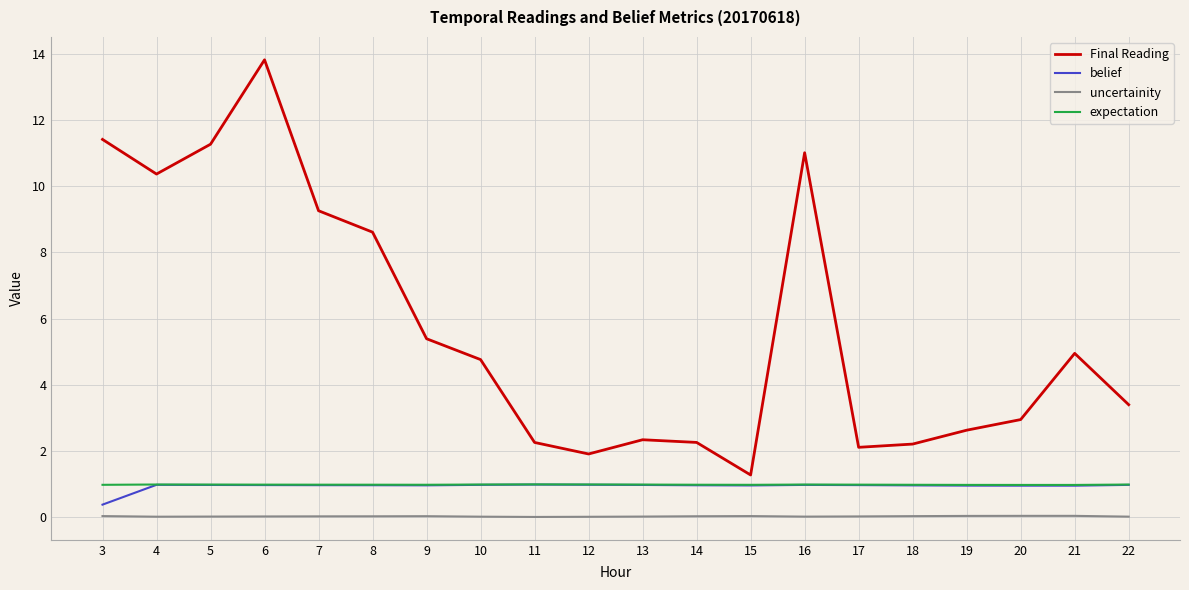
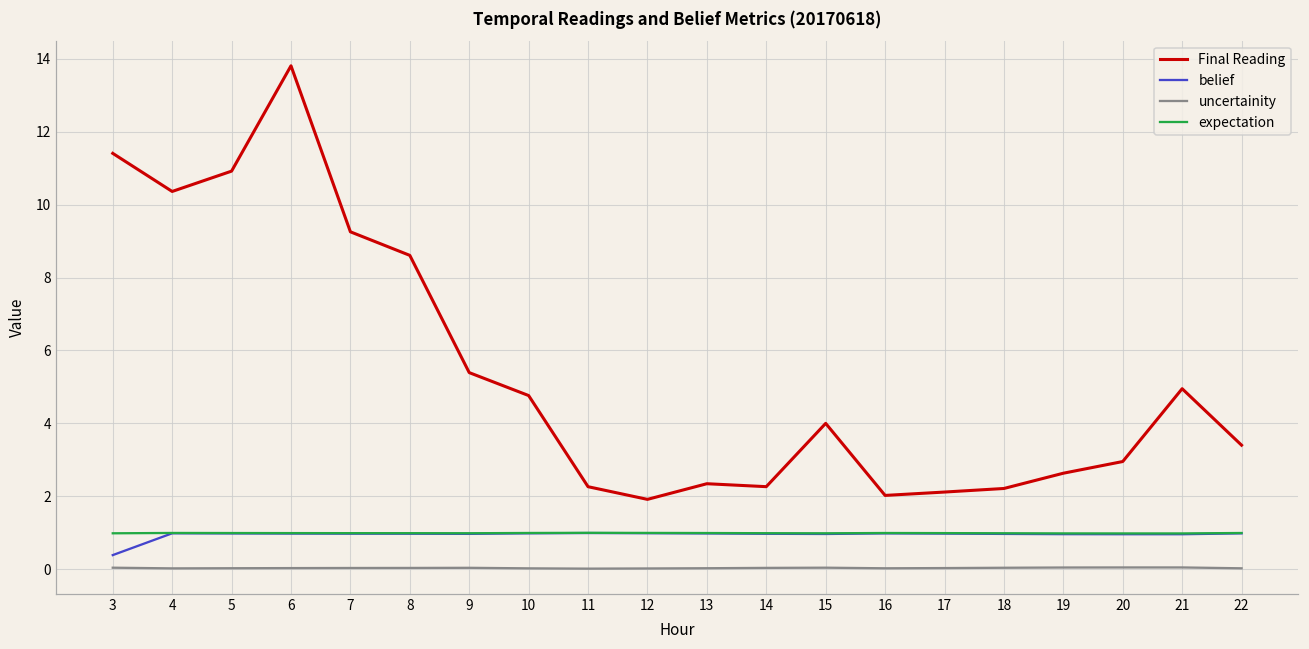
Final Reading, 5: 11.3 -> 10.9
Final Reading, 15: 1.3 -> 4.0
Final Reading, 16: 11.0 -> 2.0
